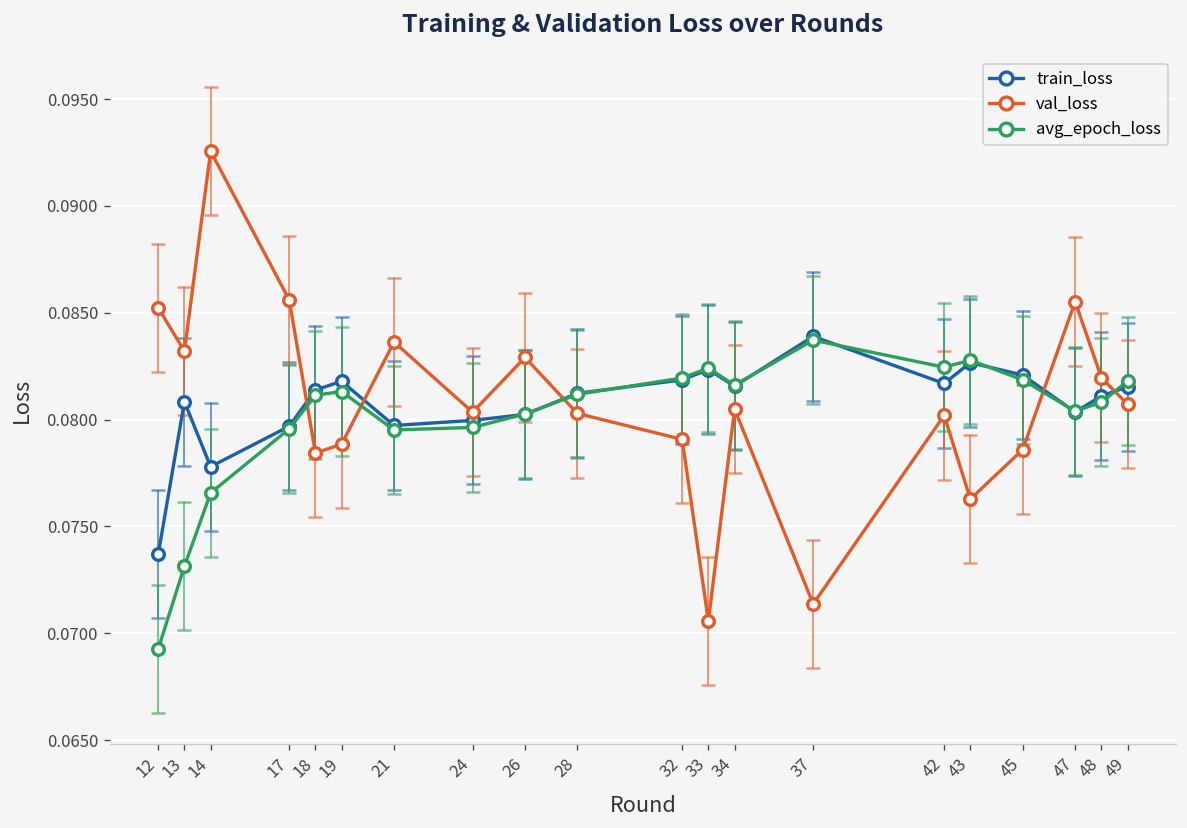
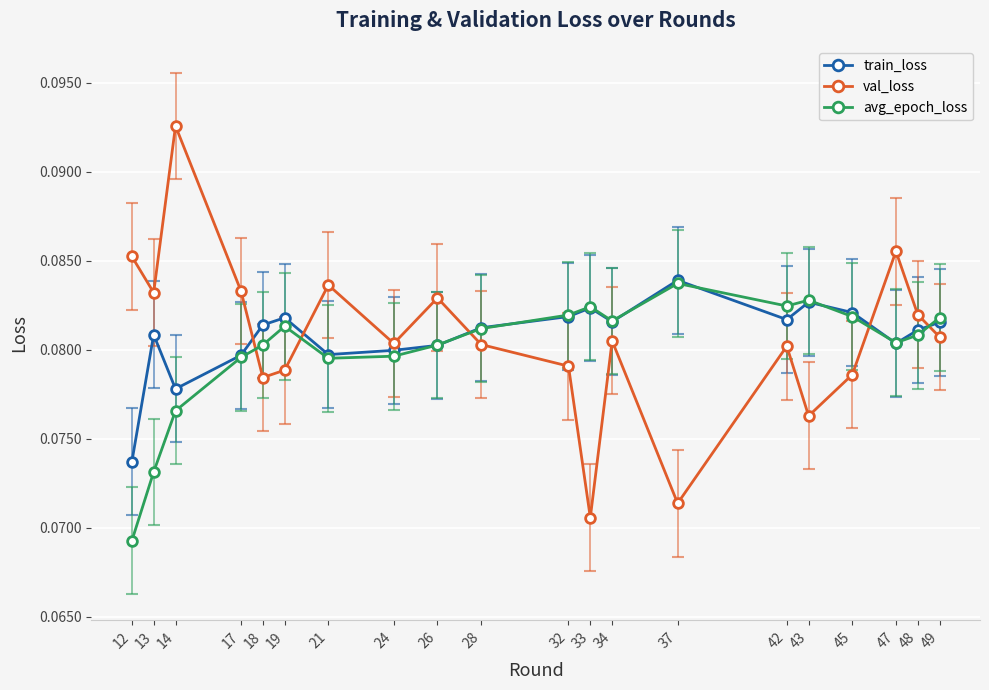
val_loss, 17: 0.0856 -> 0.0833
avg_epoch_loss, 18: 0.0811 -> 0.0803
